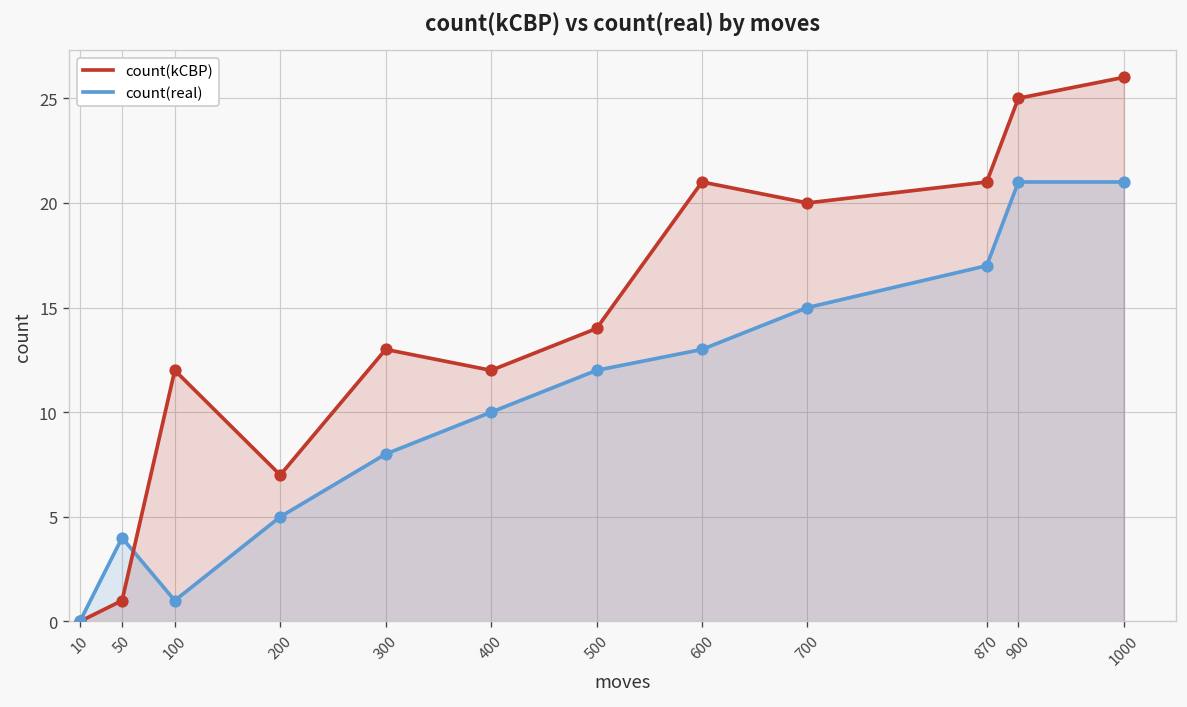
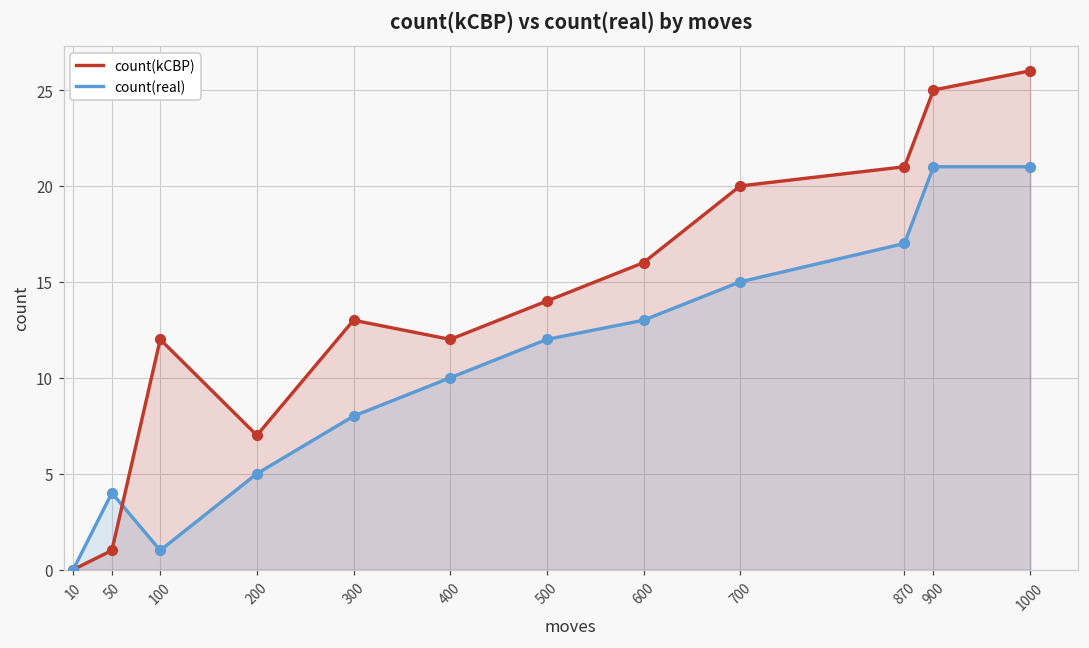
count(kCBP), 600: 21 -> 16
